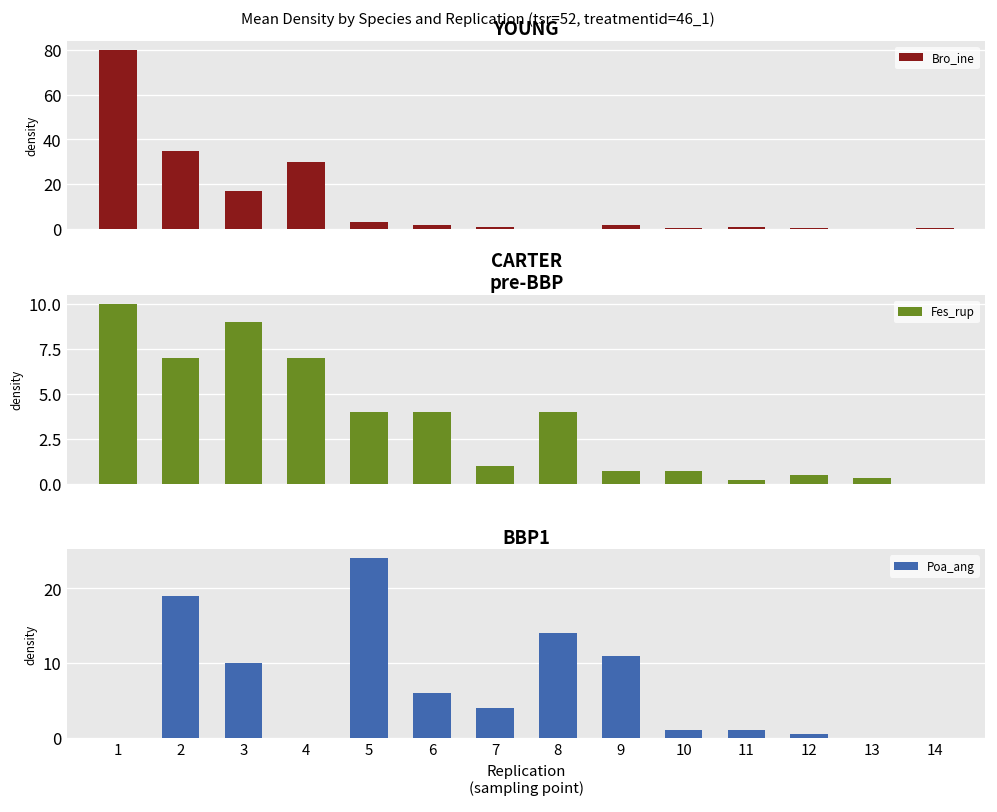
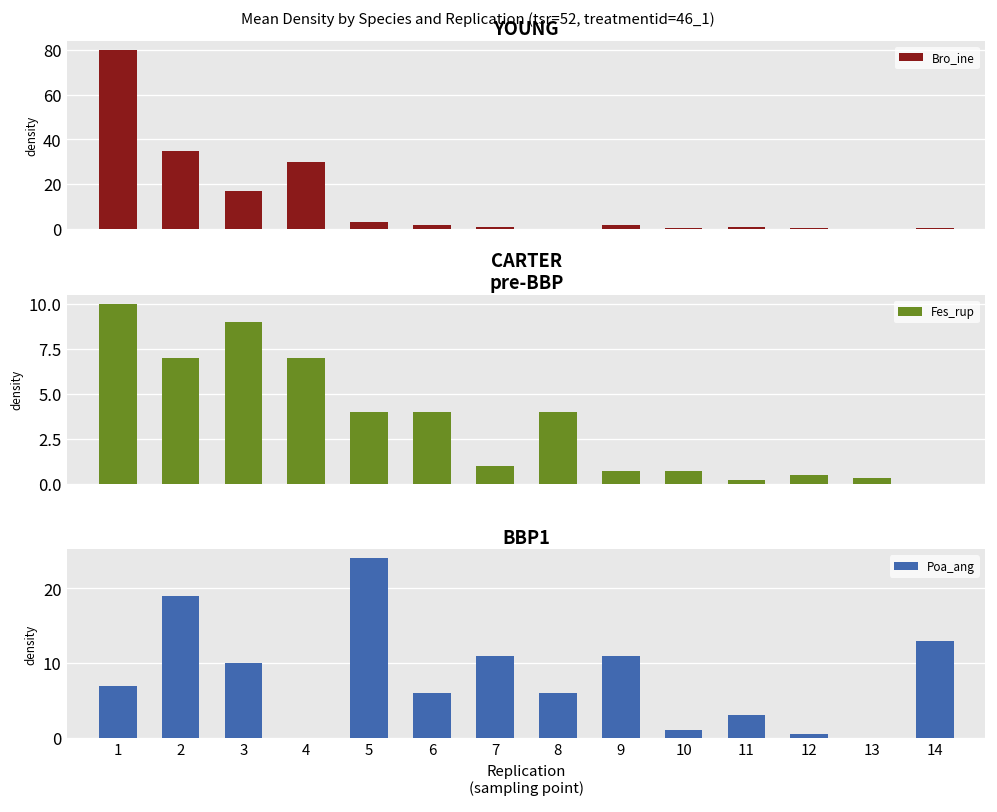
BBP1, 1: 0 -> 7
BBP1, 7: 4 -> 11
BBP1, 8: 14 -> 6
BBP1, 11: 1 -> 3
BBP1, 14: 0 -> 13
